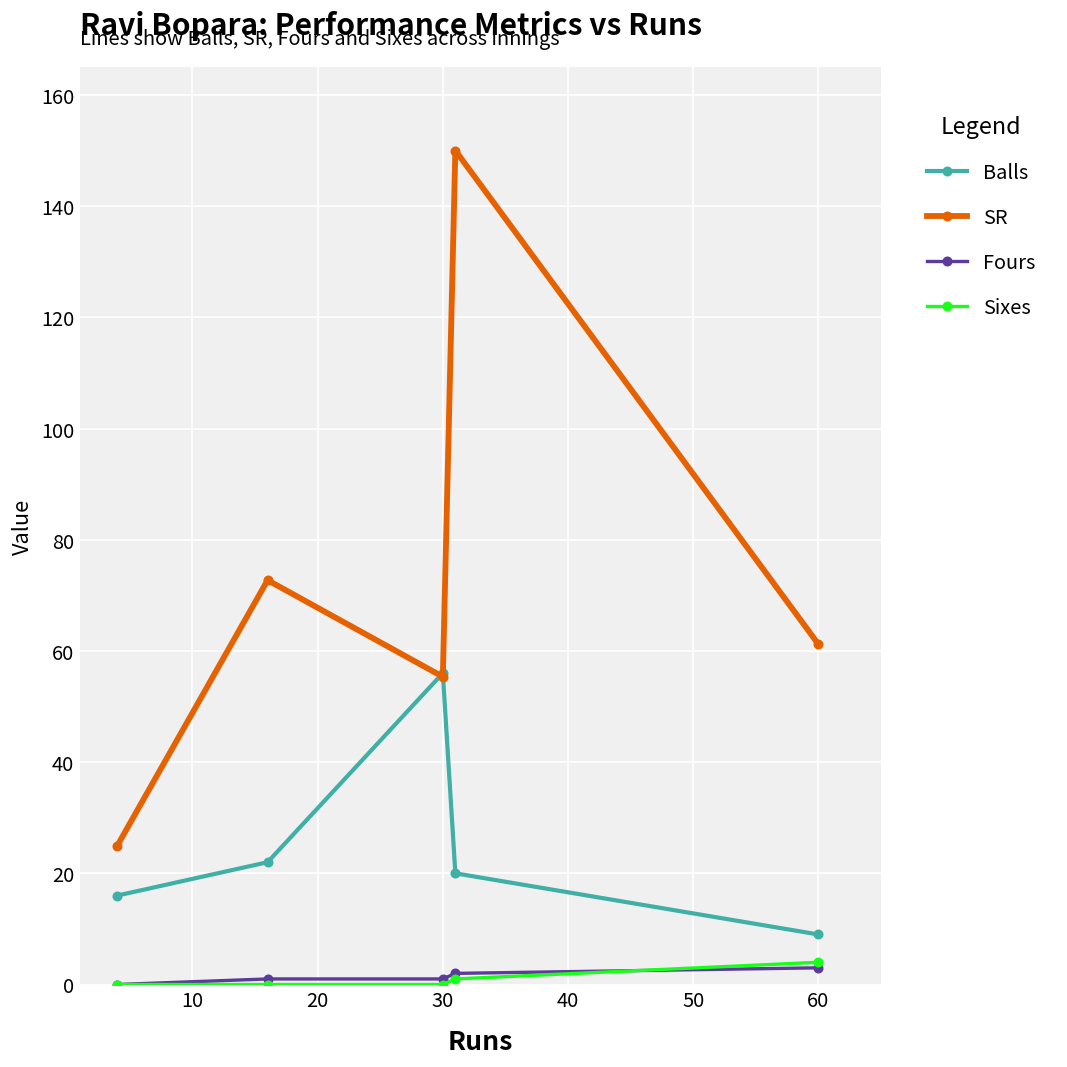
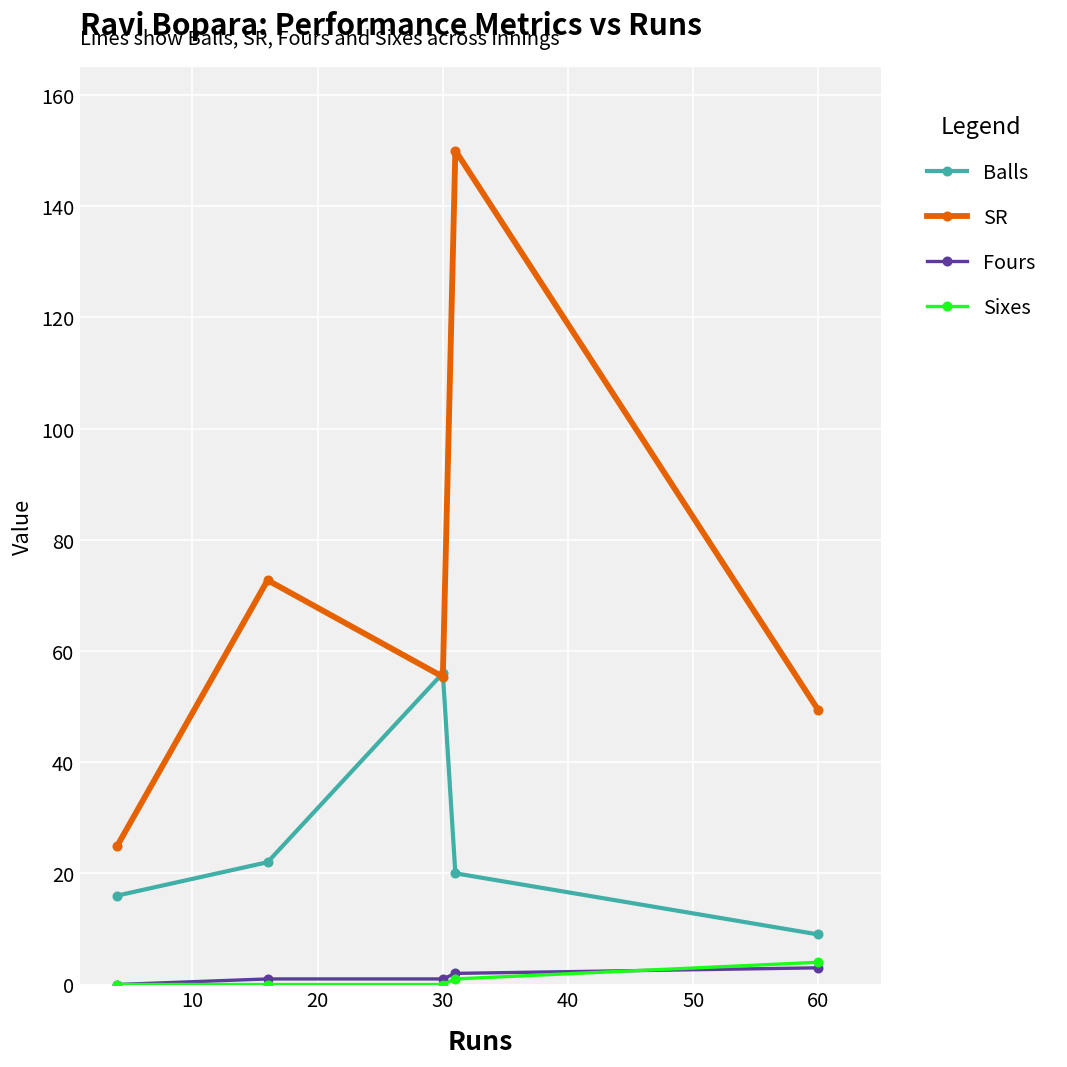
SR, 60: 61 -> 49
